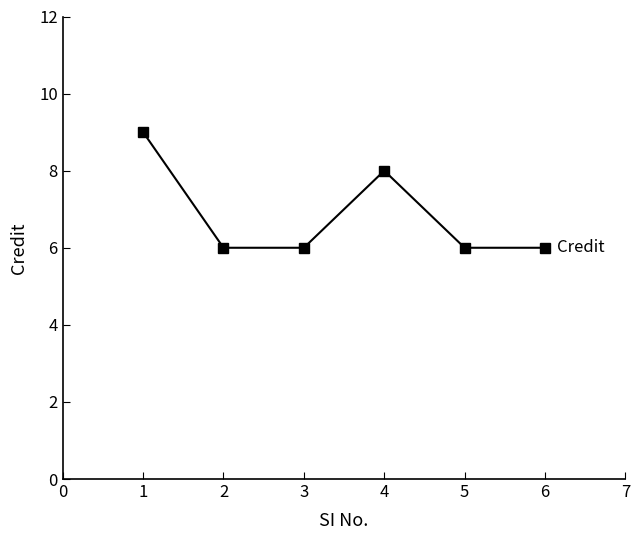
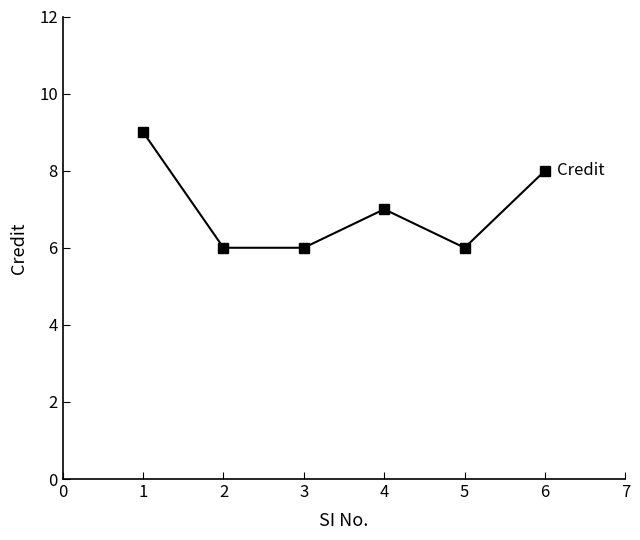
4: 8 -> 7
6: 6 -> 8
